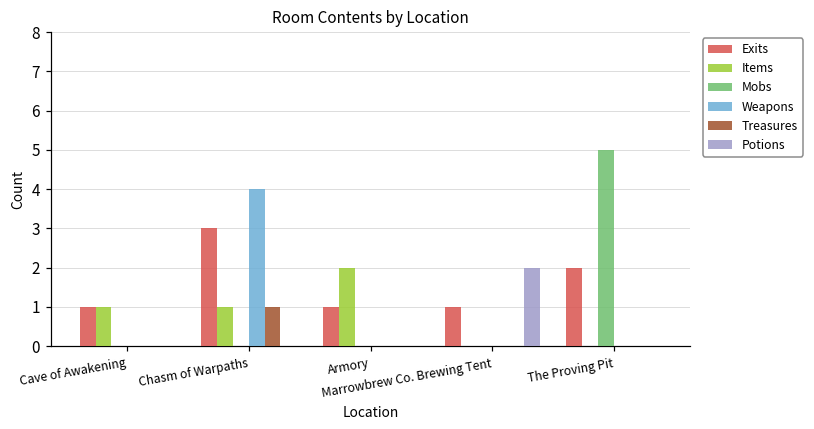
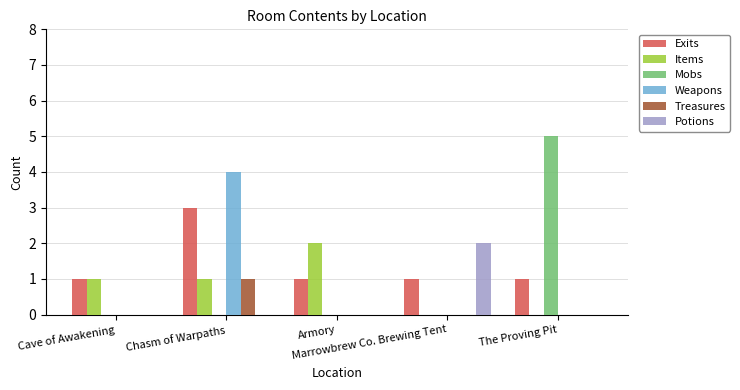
Exits, The Proving Pit: 2 -> 1
